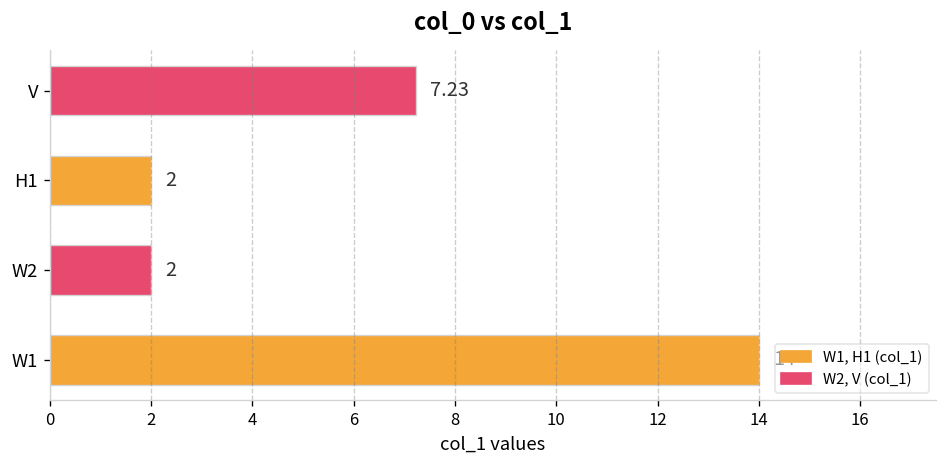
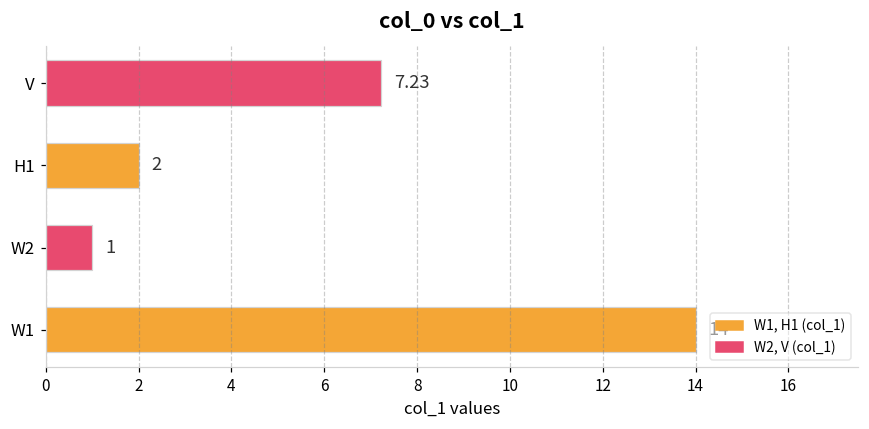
W2: 2 -> 1
